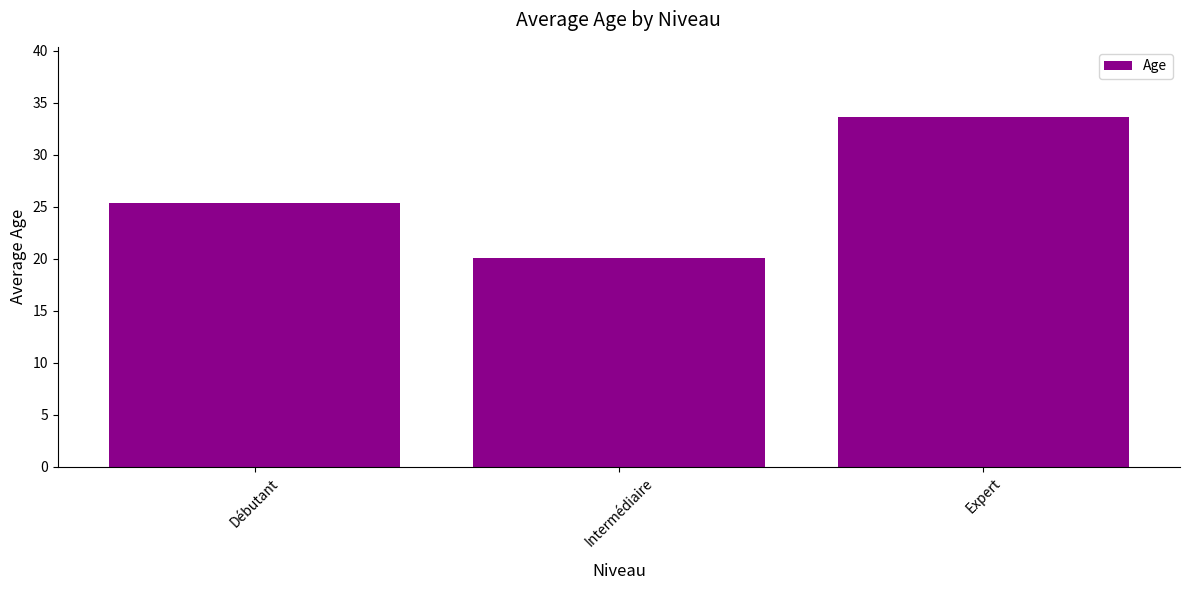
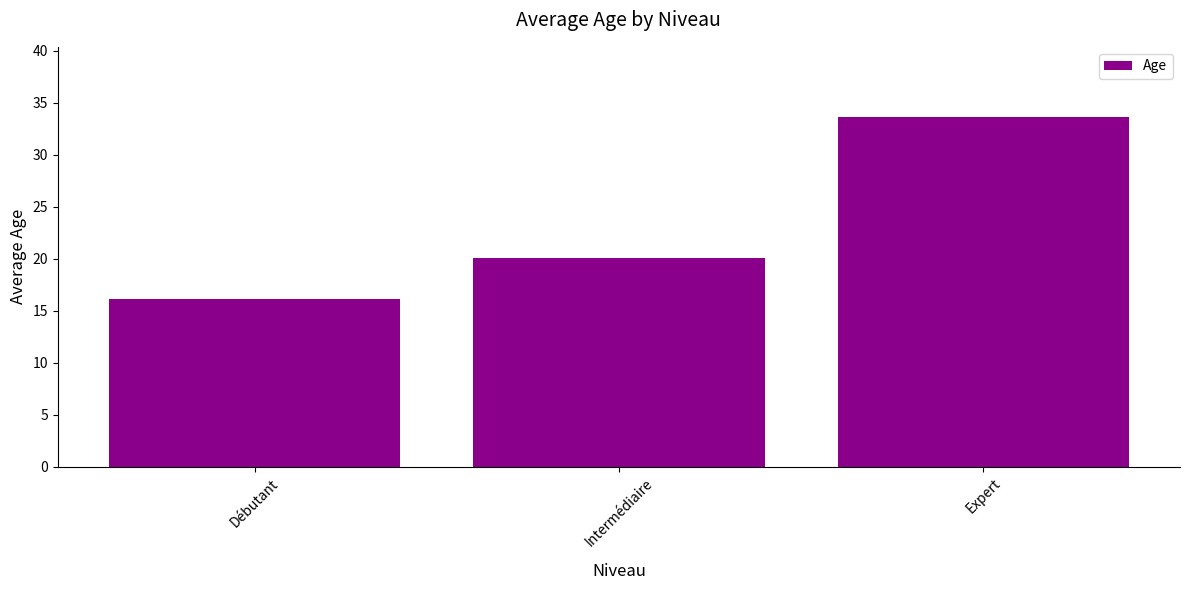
Débutant: 25.3 -> 16.2
